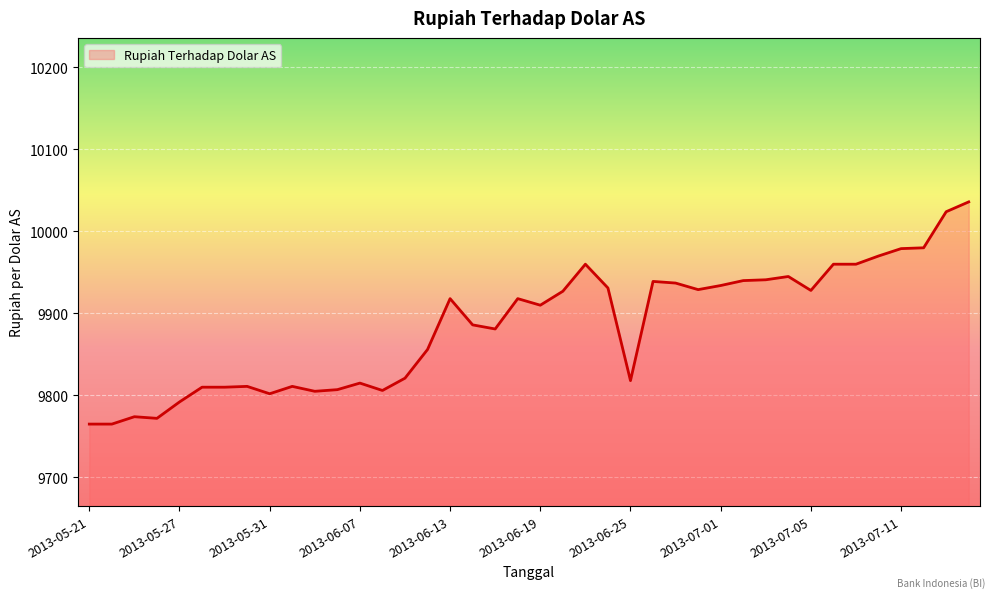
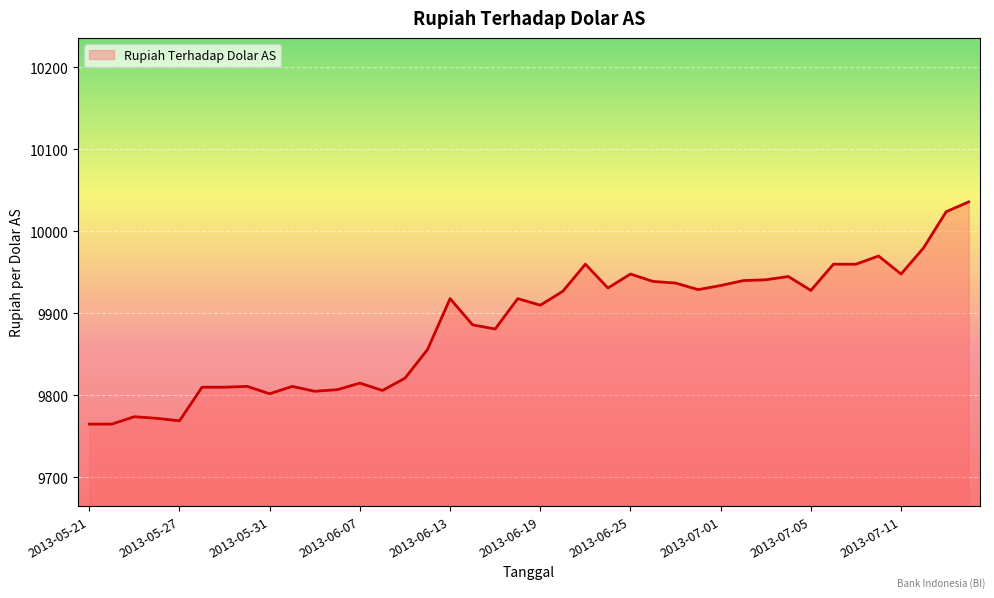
2013-05-27: 9790 -> 9770
2013-06-25: 9820 -> 9950
2013-07-11: 9980 -> 9950
